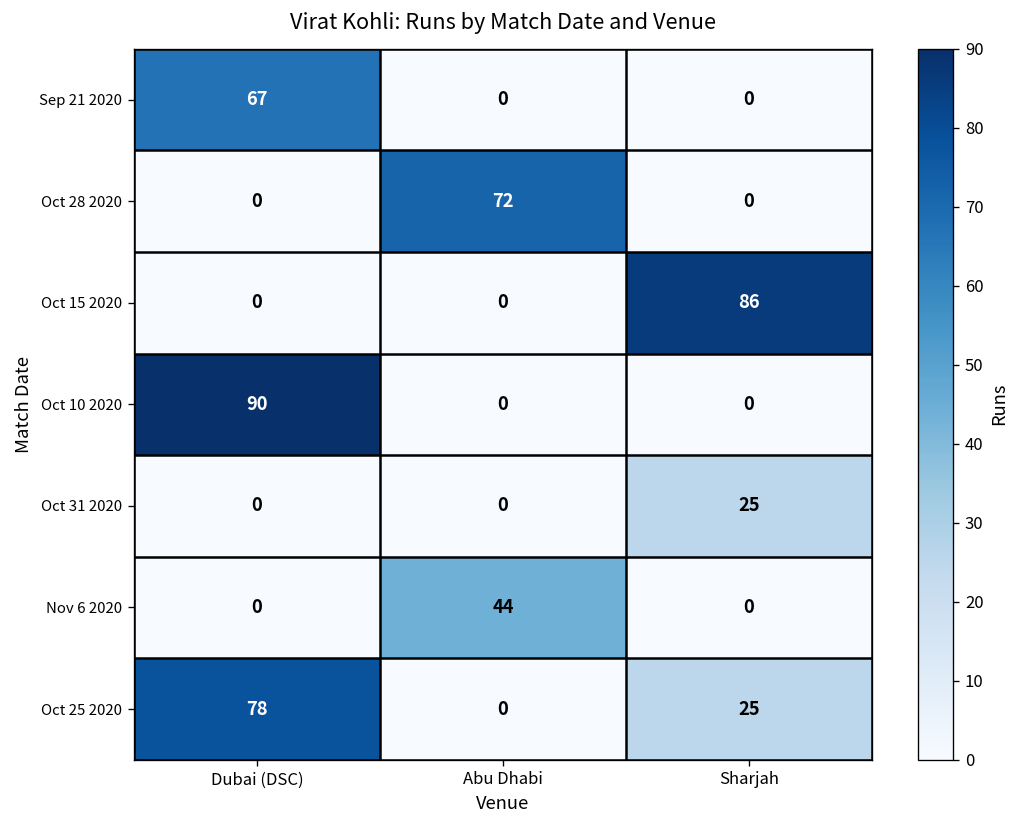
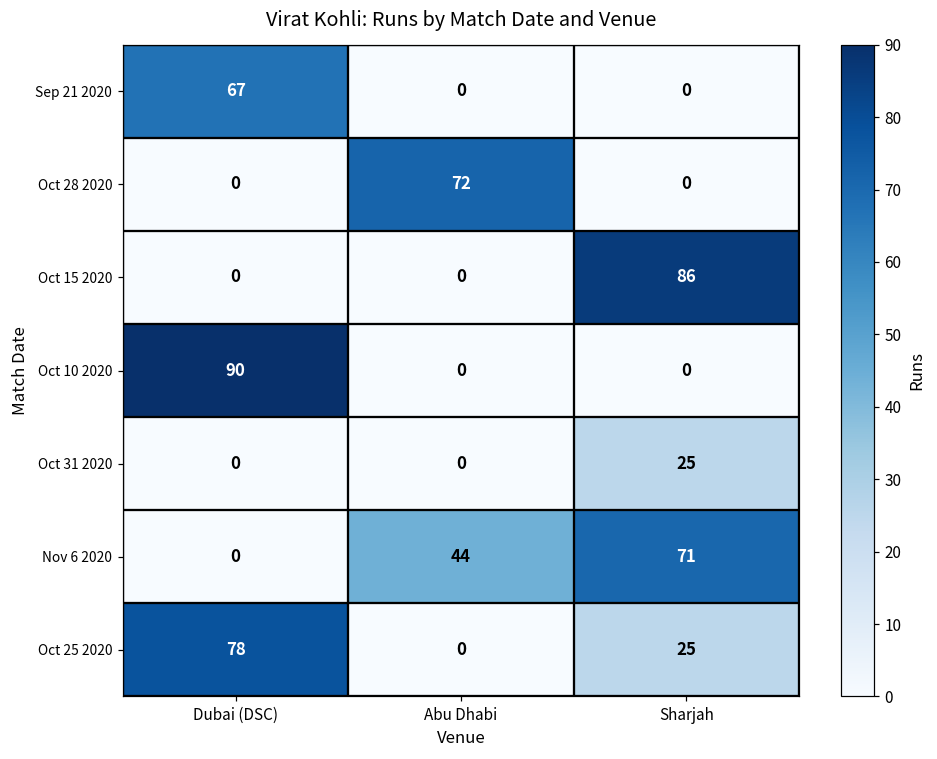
Nov 6 2020, Sharjah: 0 -> 71
